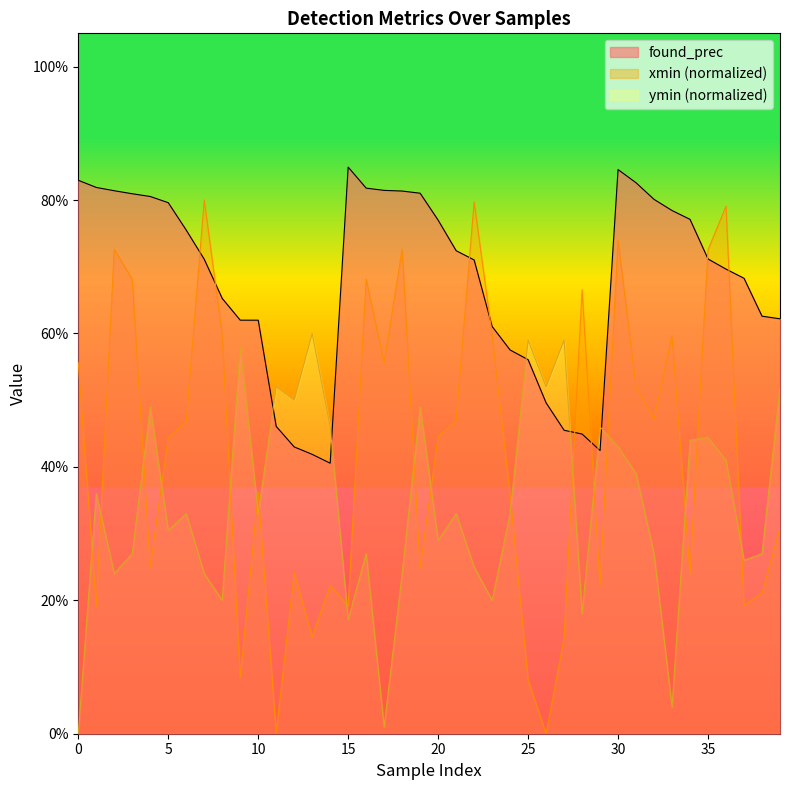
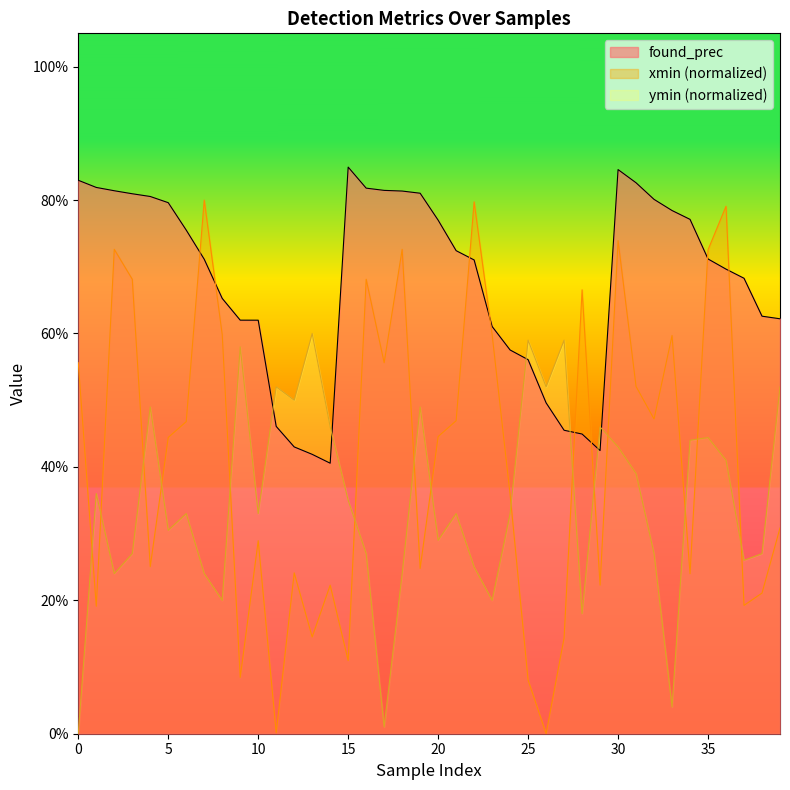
xmin (normalized), 10: 36% -> 29%
xmin (normalized), 15: 19% -> 11%
ymin (normalized), 15: 17% -> 35%
